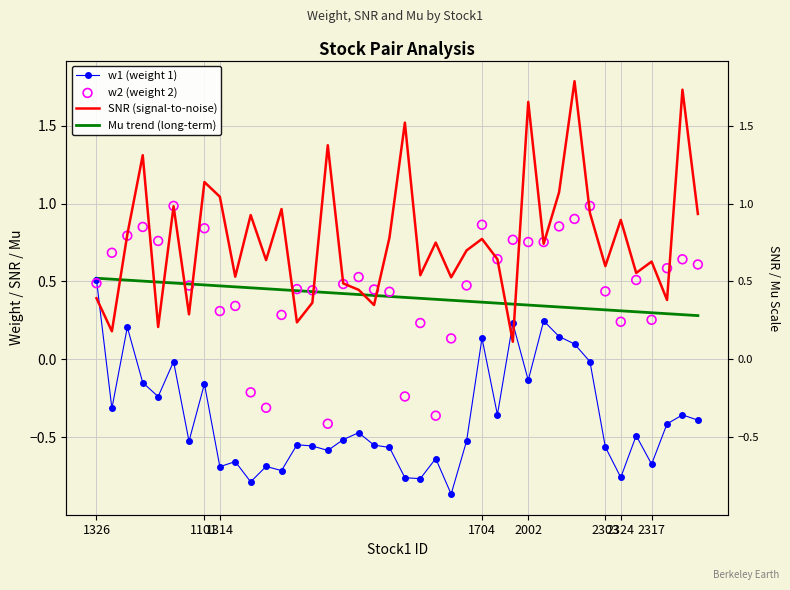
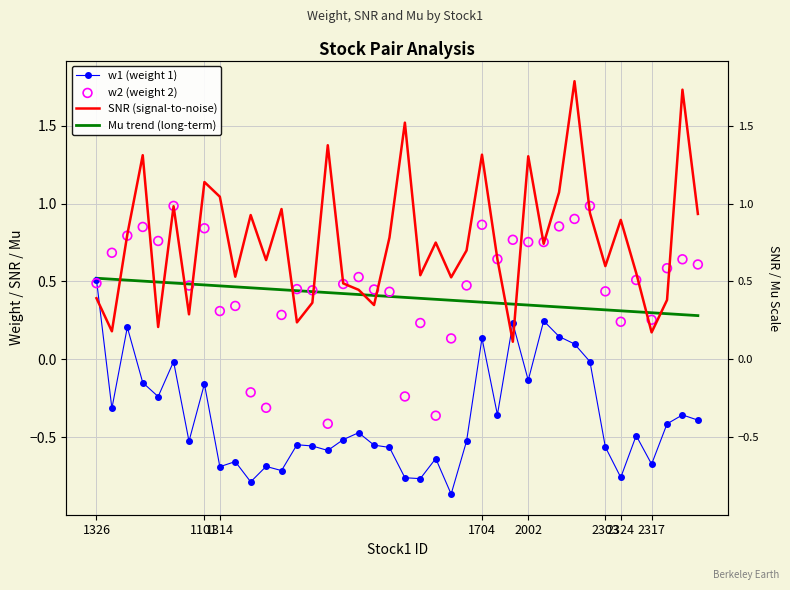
SNR (signal-to-noise), 1704: 0.77 -> 1.31
SNR (signal-to-noise), 2002: 1.65 -> 1.30
SNR (signal-to-noise), 2317: 0.63 -> 0.17
